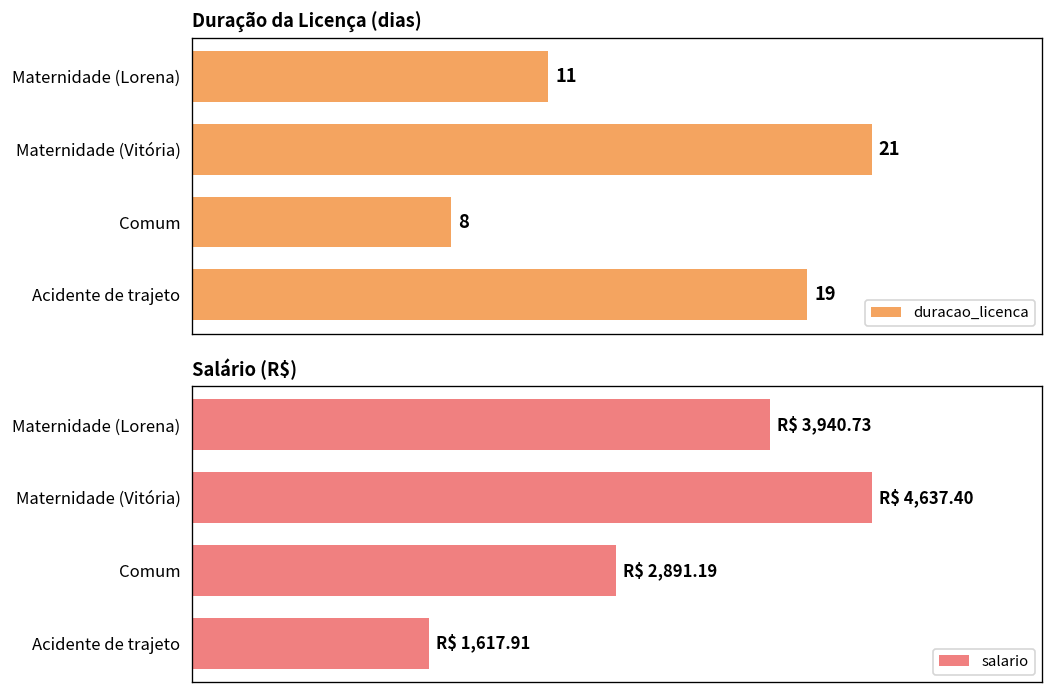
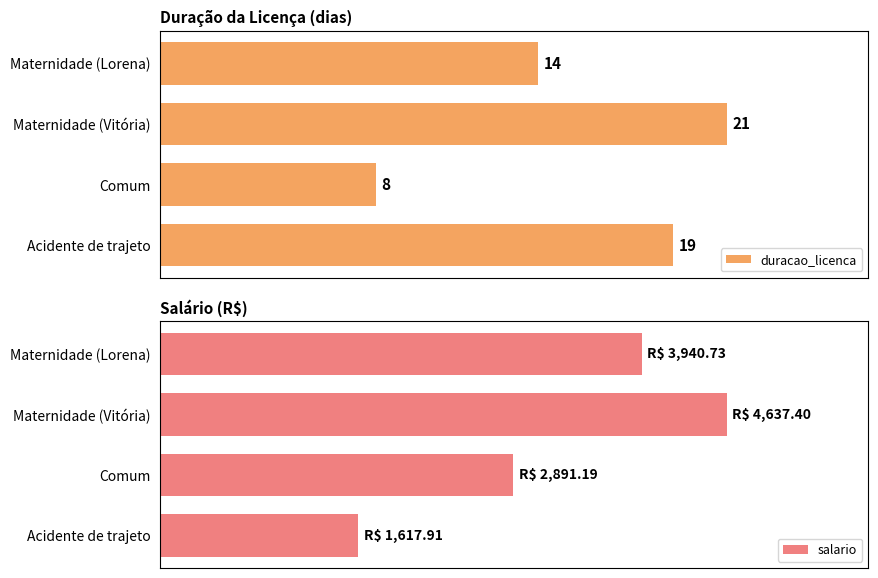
Duração da Licença (dias), Maternidade (Lorena): 11 -> 14
